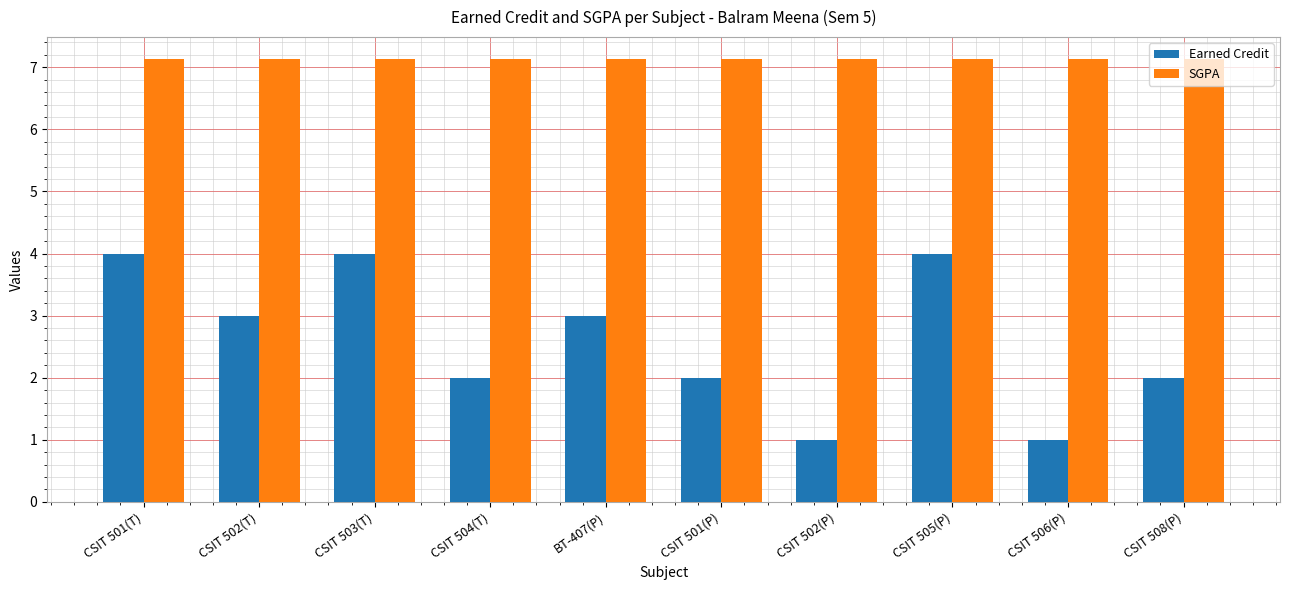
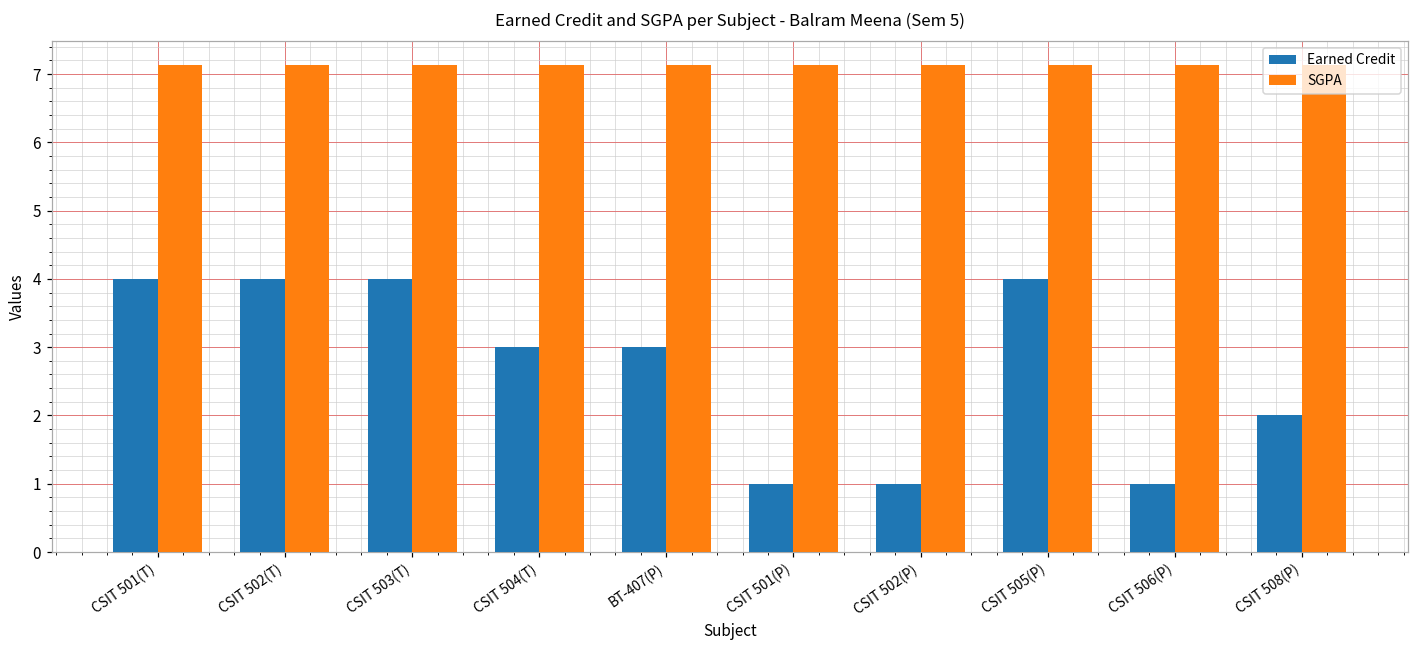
Earned Credit, CSIT 502(T): 3 -> 4
Earned Credit, CSIT 504(T): 2 -> 3
Earned Credit, CSIT 501(P): 2 -> 1
